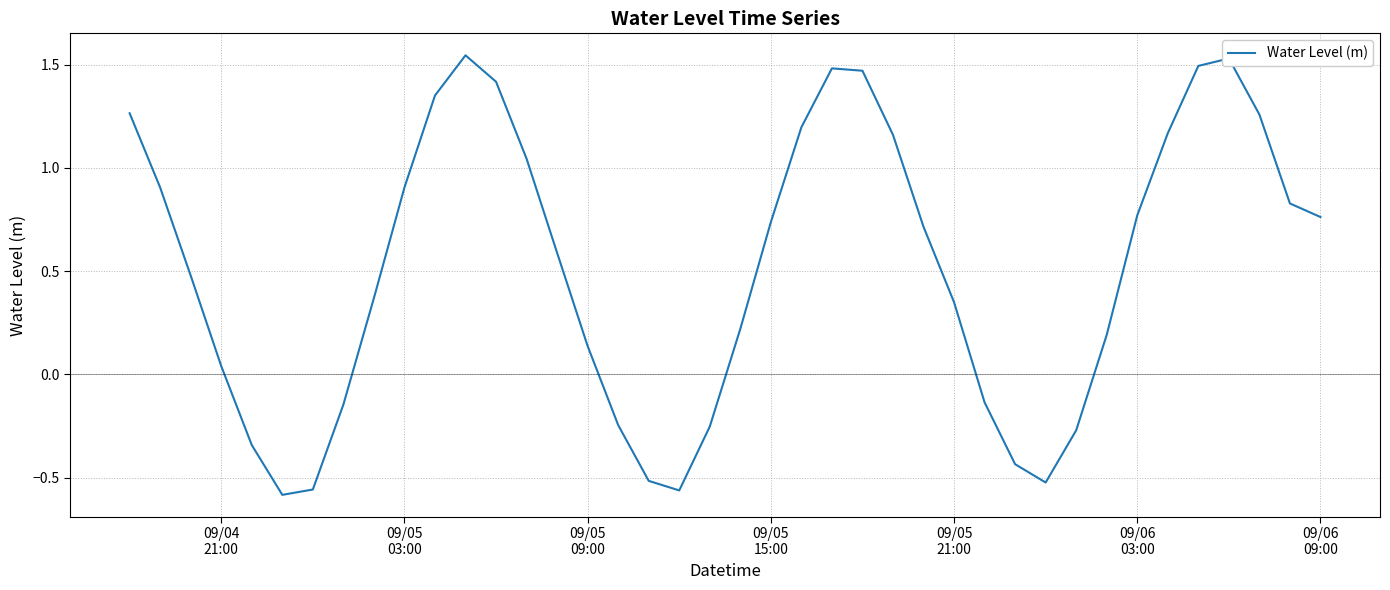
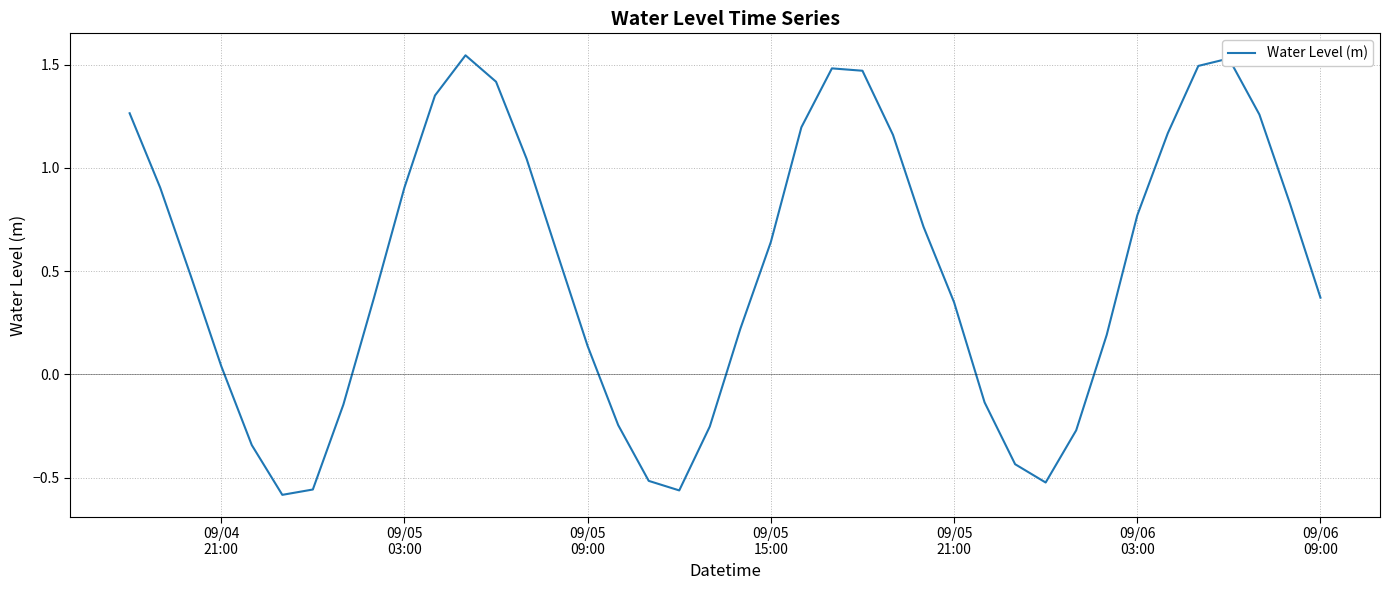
09/05 15:00: 0.74 -> 0.64
09/06 09:00: 0.76 -> 0.37
